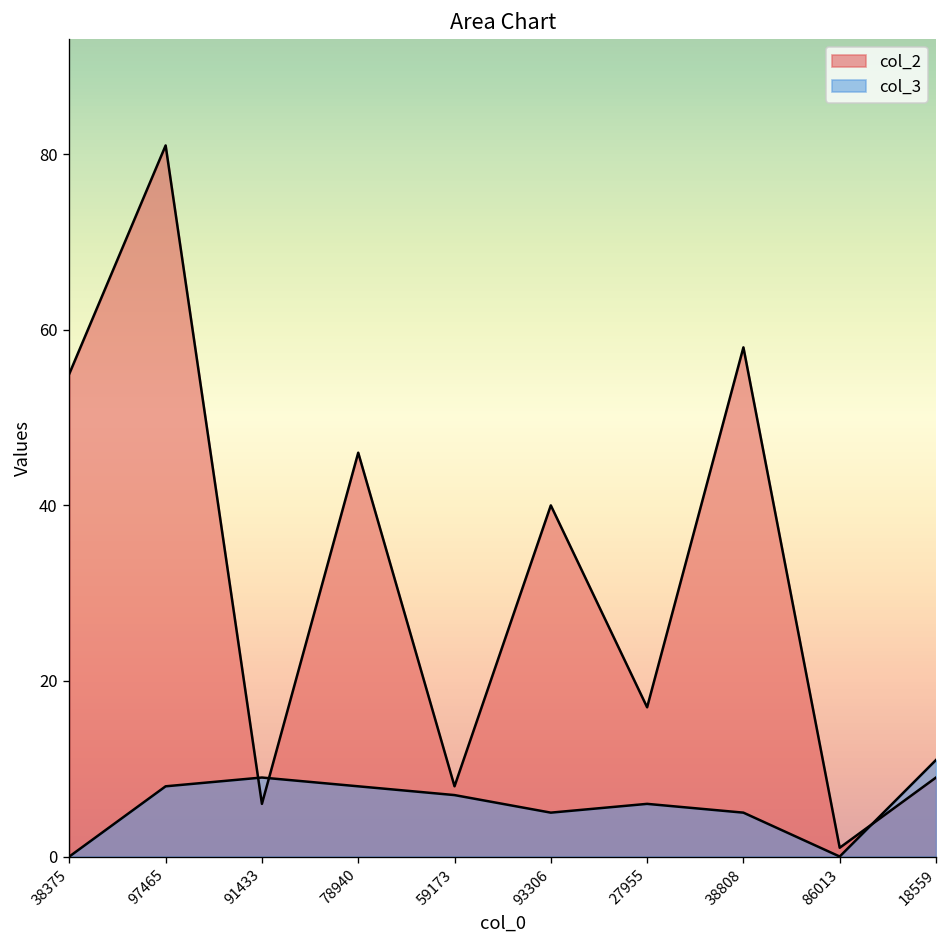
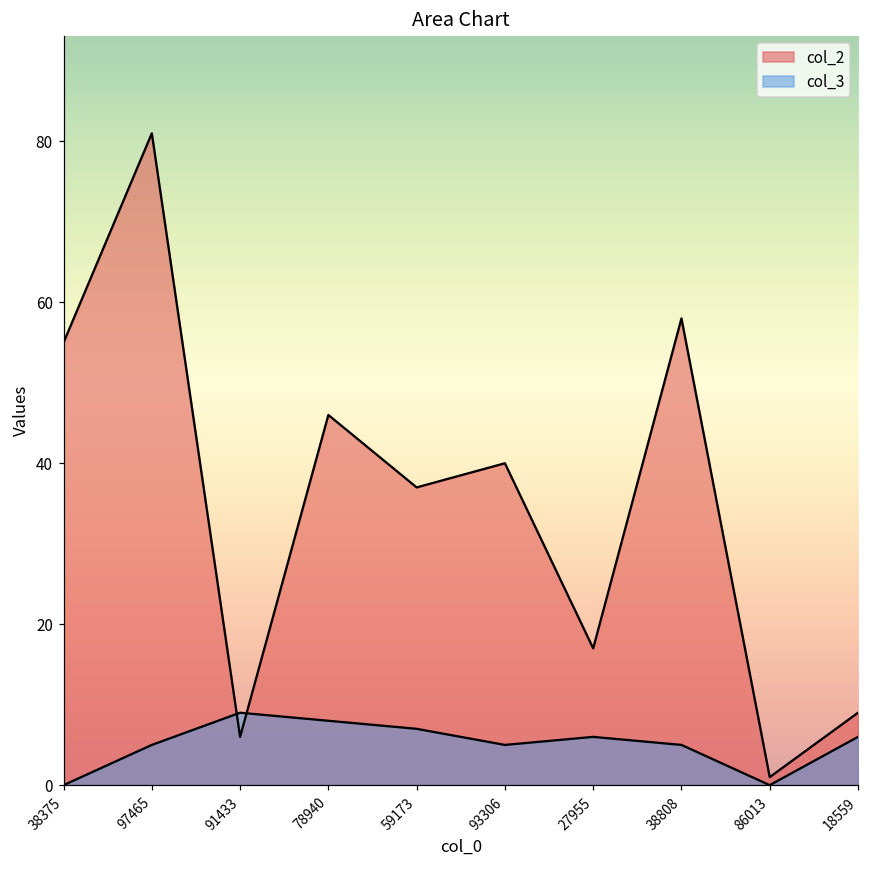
col_3, 97465: 8 -> 5
col_2, 59173: 8 -> 37
col_3, 18559: 11 -> 6
